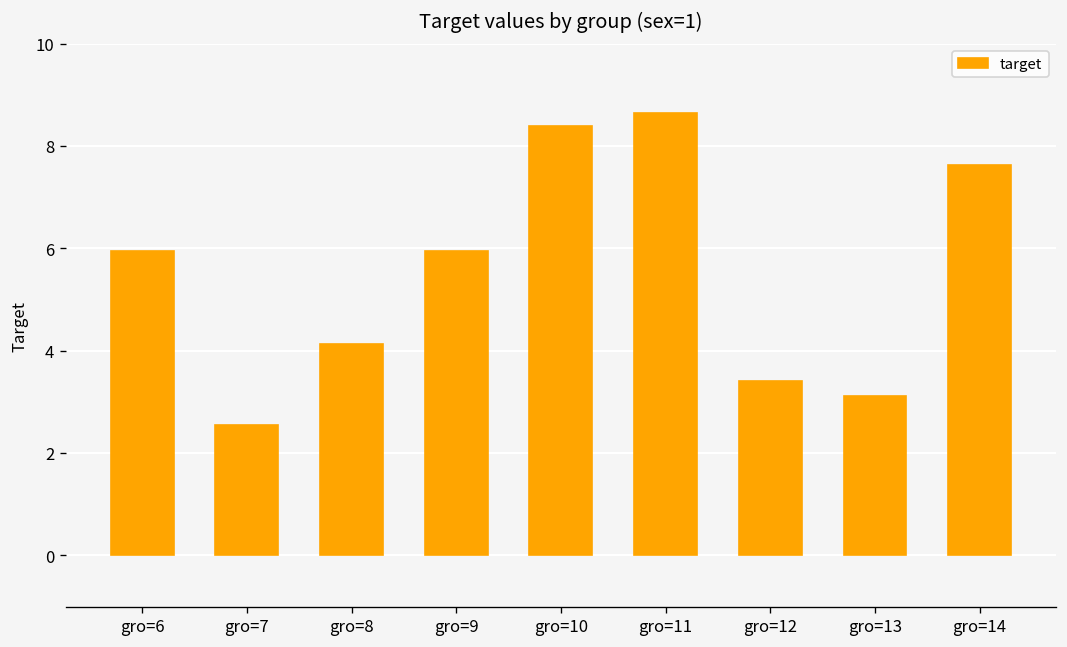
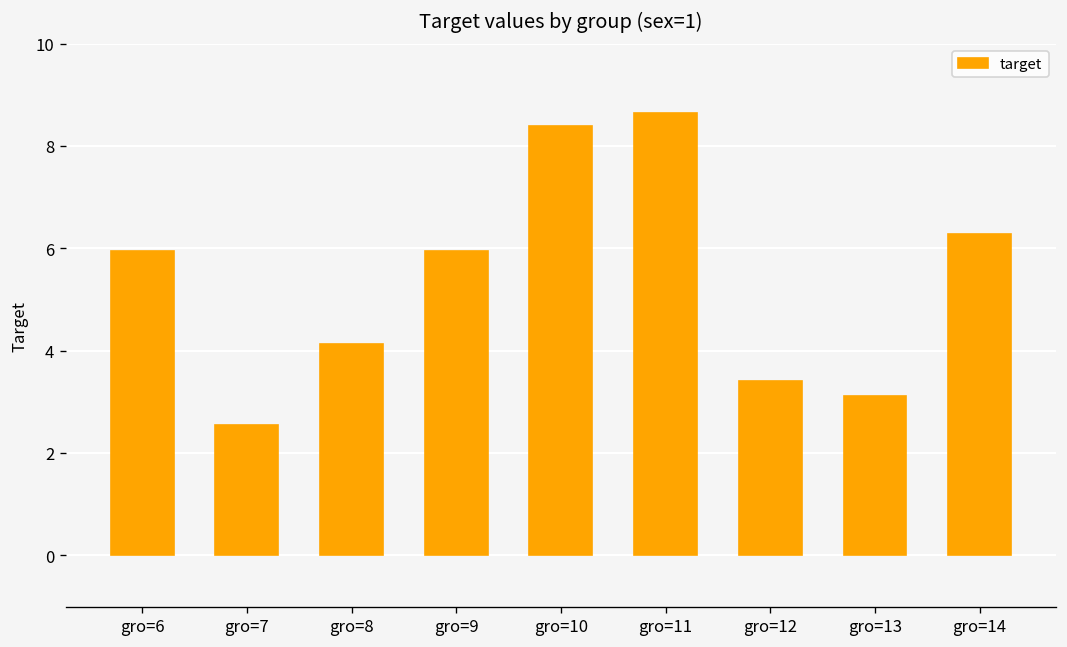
gro=14: 7.6 -> 6.3
